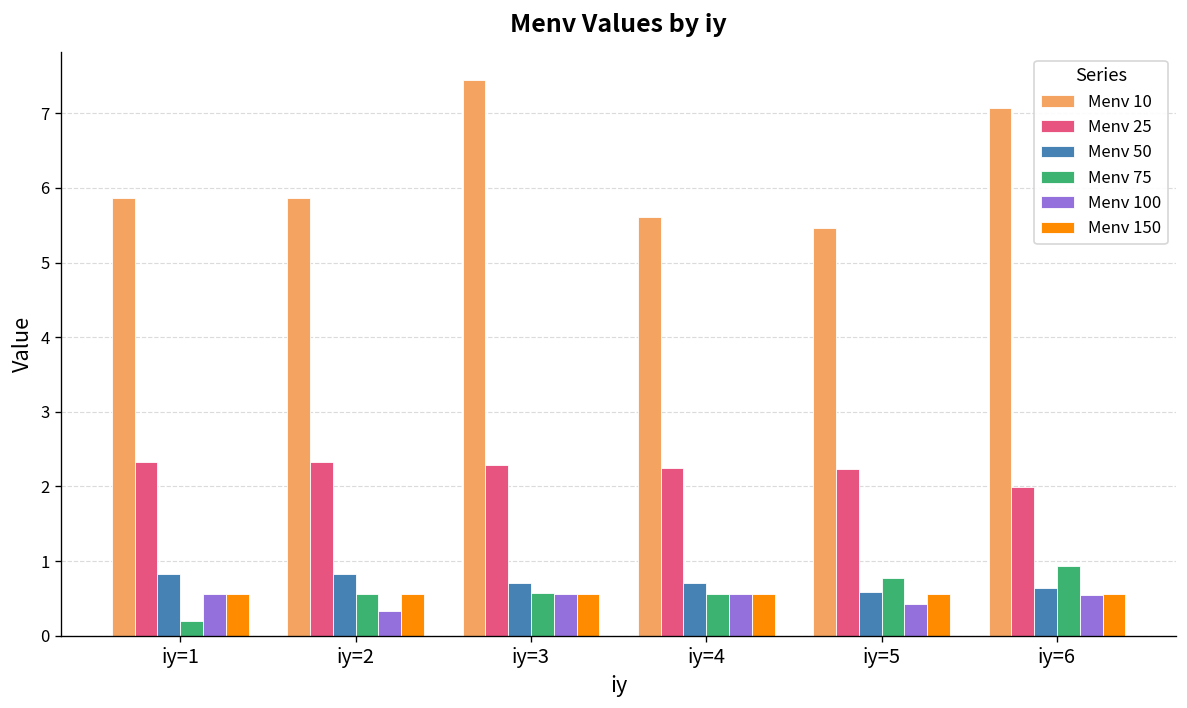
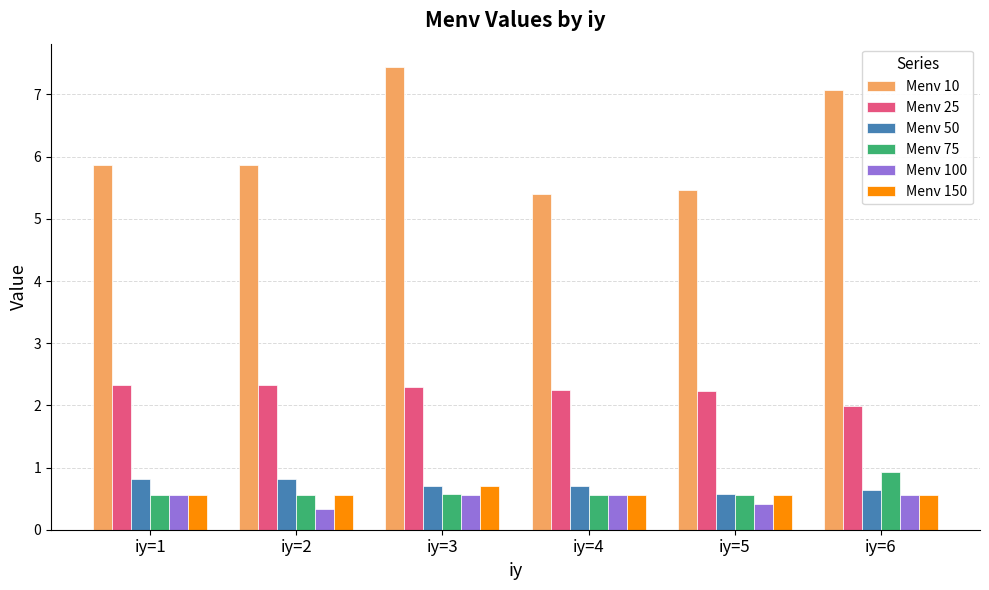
Menv 75, iy=1: 0.2 -> 0.6
Menv 150, iy=3: 0.6 -> 0.7
Menv 10, iy=4: 5.6 -> 5.4
Menv 75, iy=5: 0.8 -> 0.6
